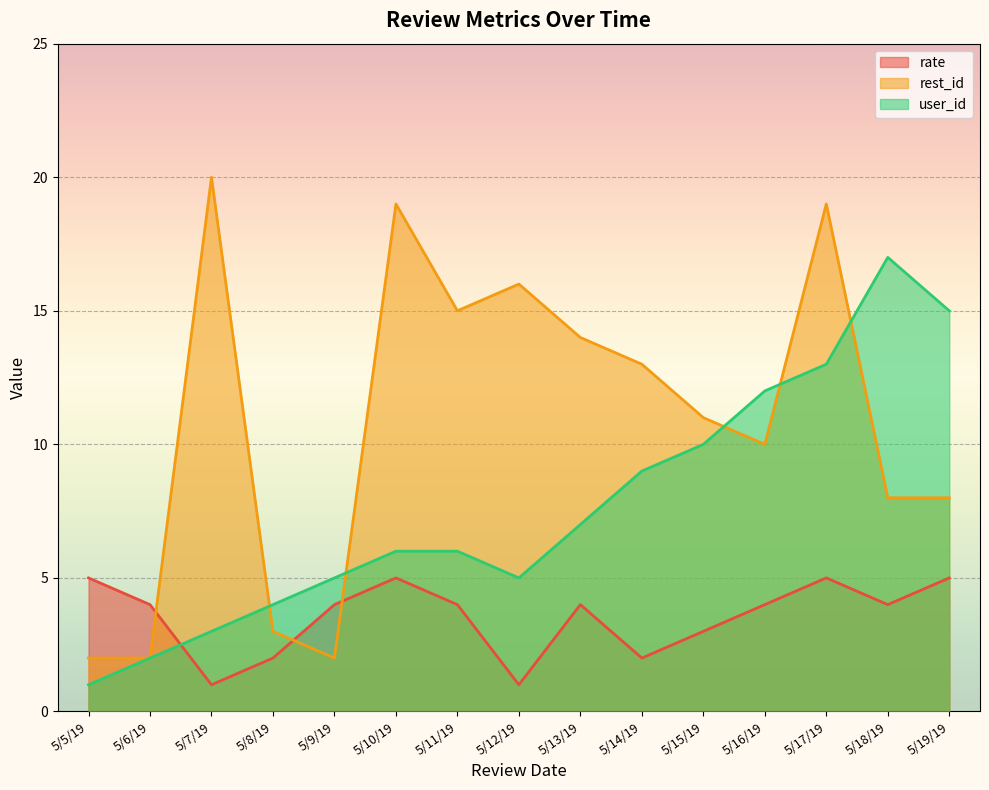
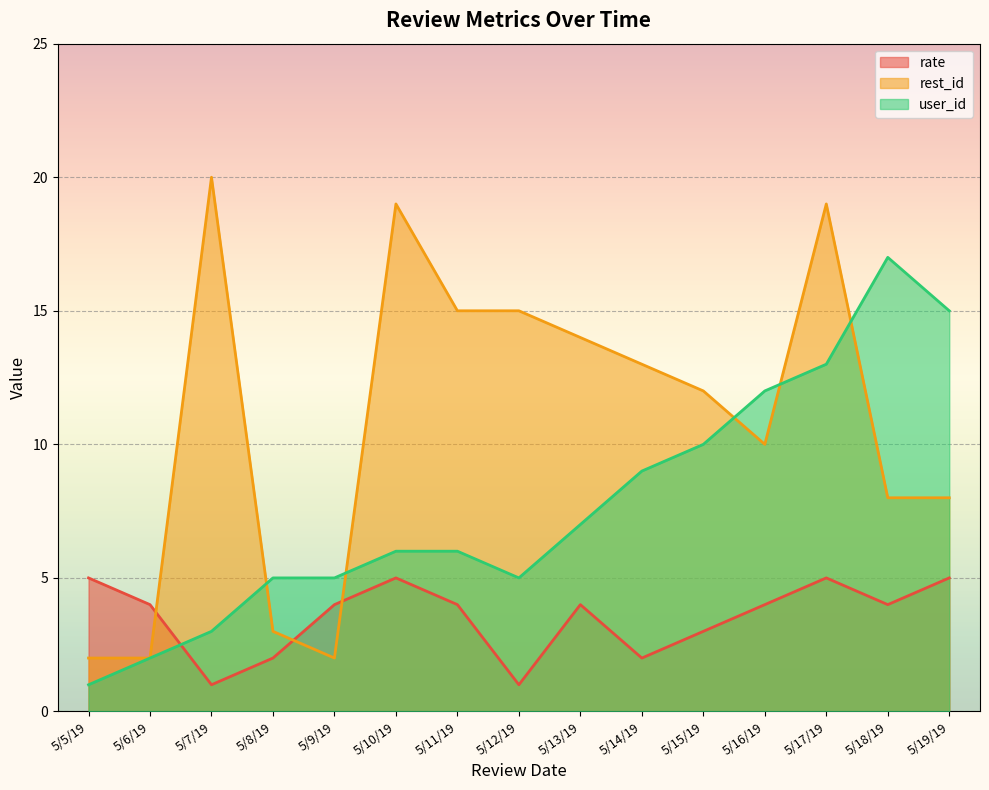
user_id, 5/8/19: 4 -> 5
rest_id, 5/12/19: 16 -> 15
rest_id, 5/15/19: 11 -> 12
